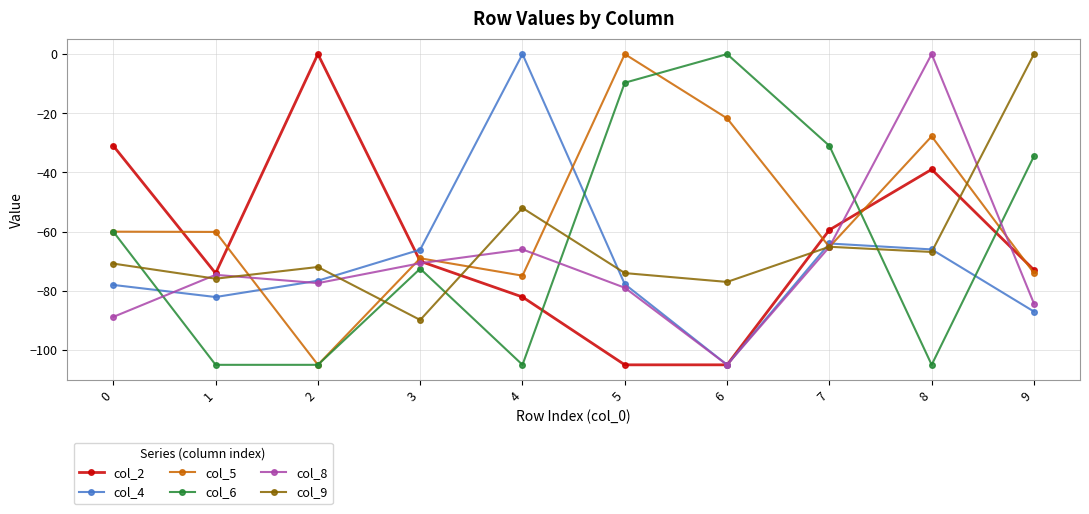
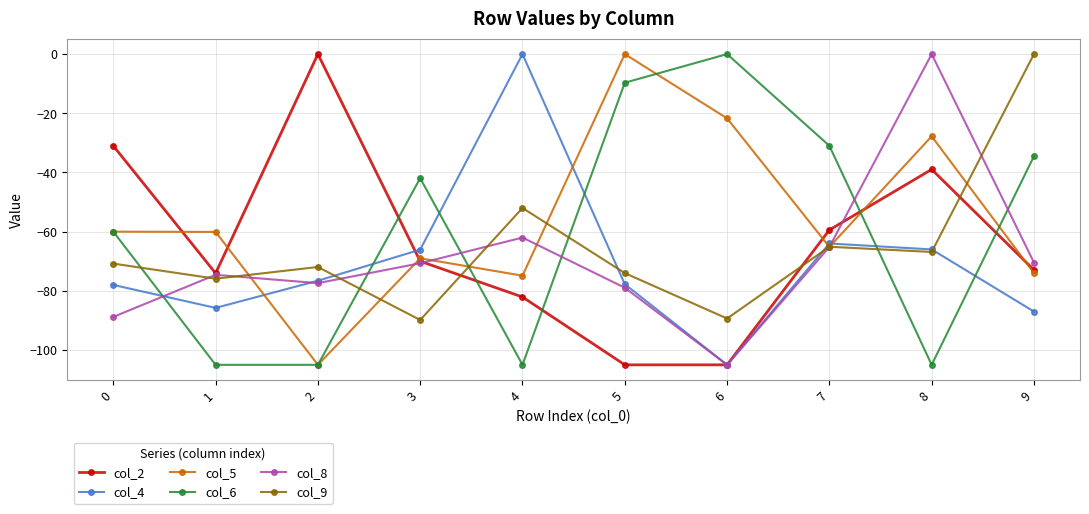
col_4, 1: -82 -> -86
col_6, 3: -73 -> -42
col_8, 4: -66 -> -62
col_9, 6: -77 -> -89
col_8, 9: -84 -> -70
